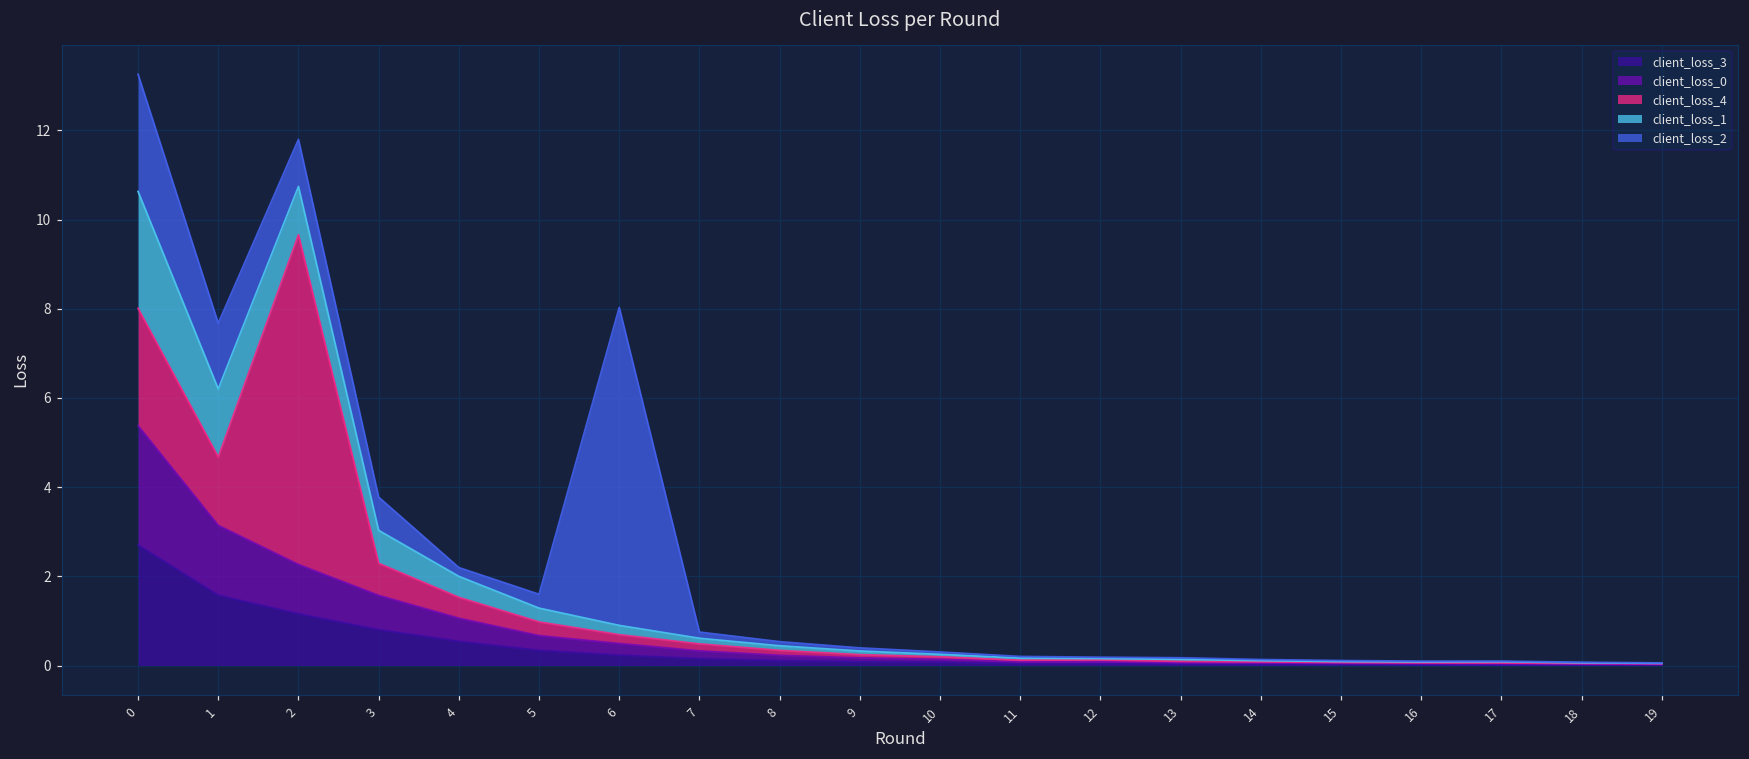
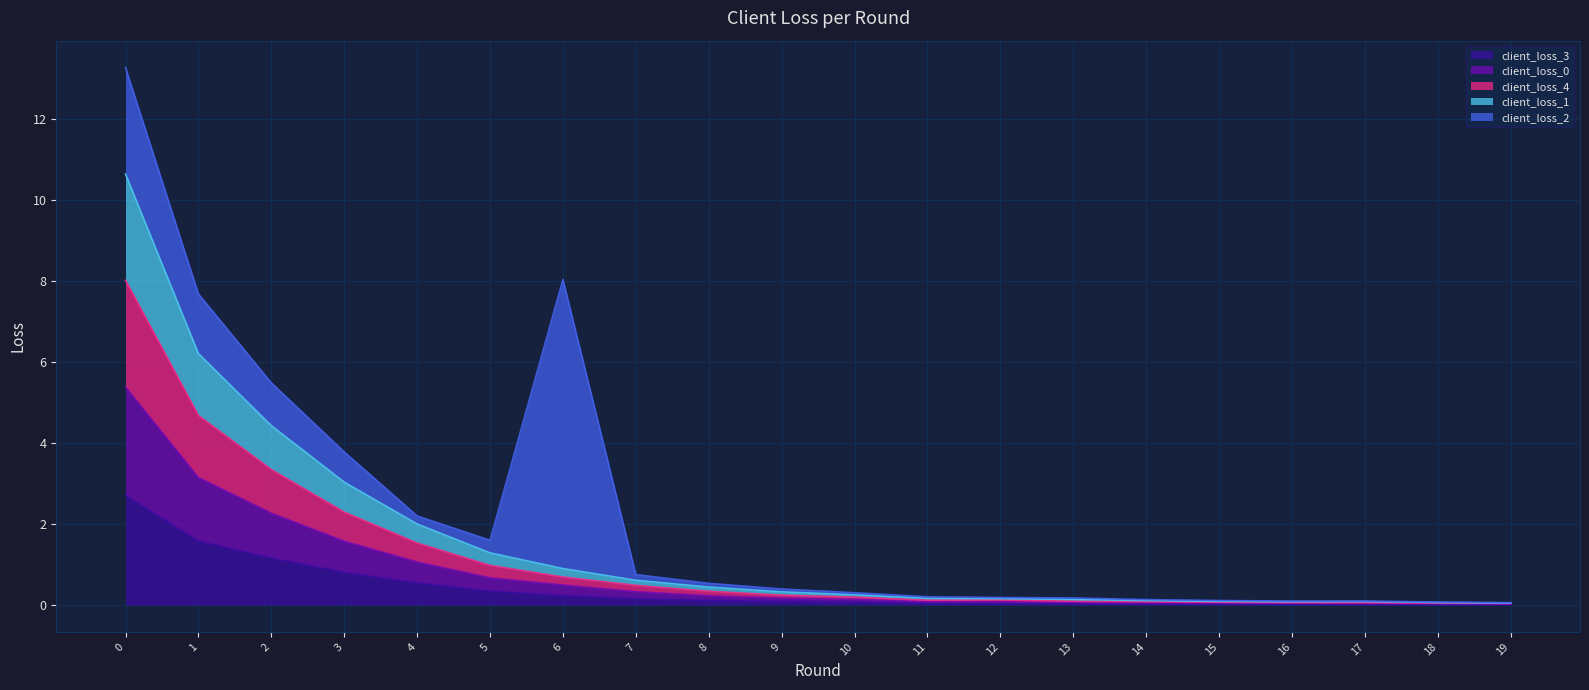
client_loss_4, 2: 7.4 -> 1.1
